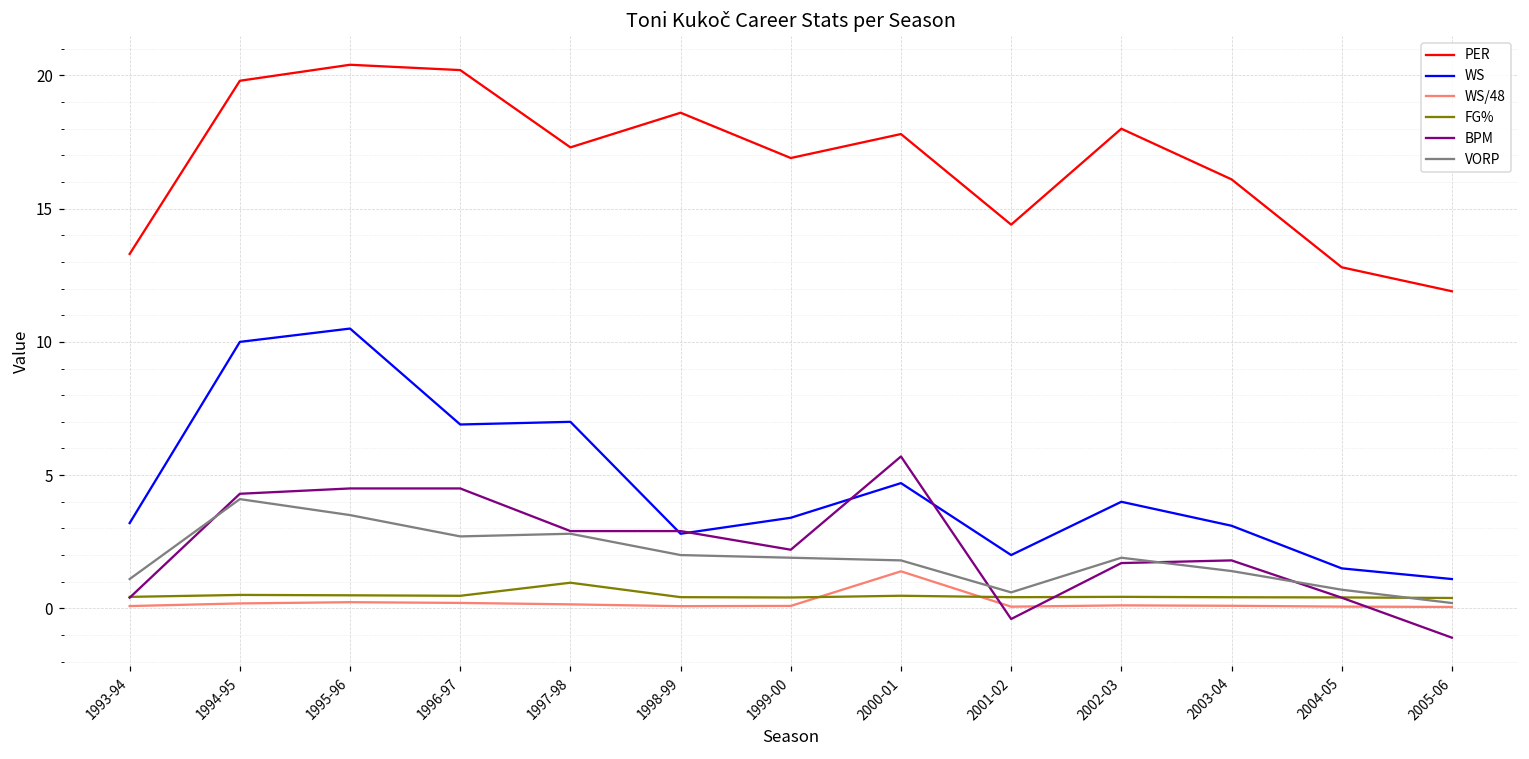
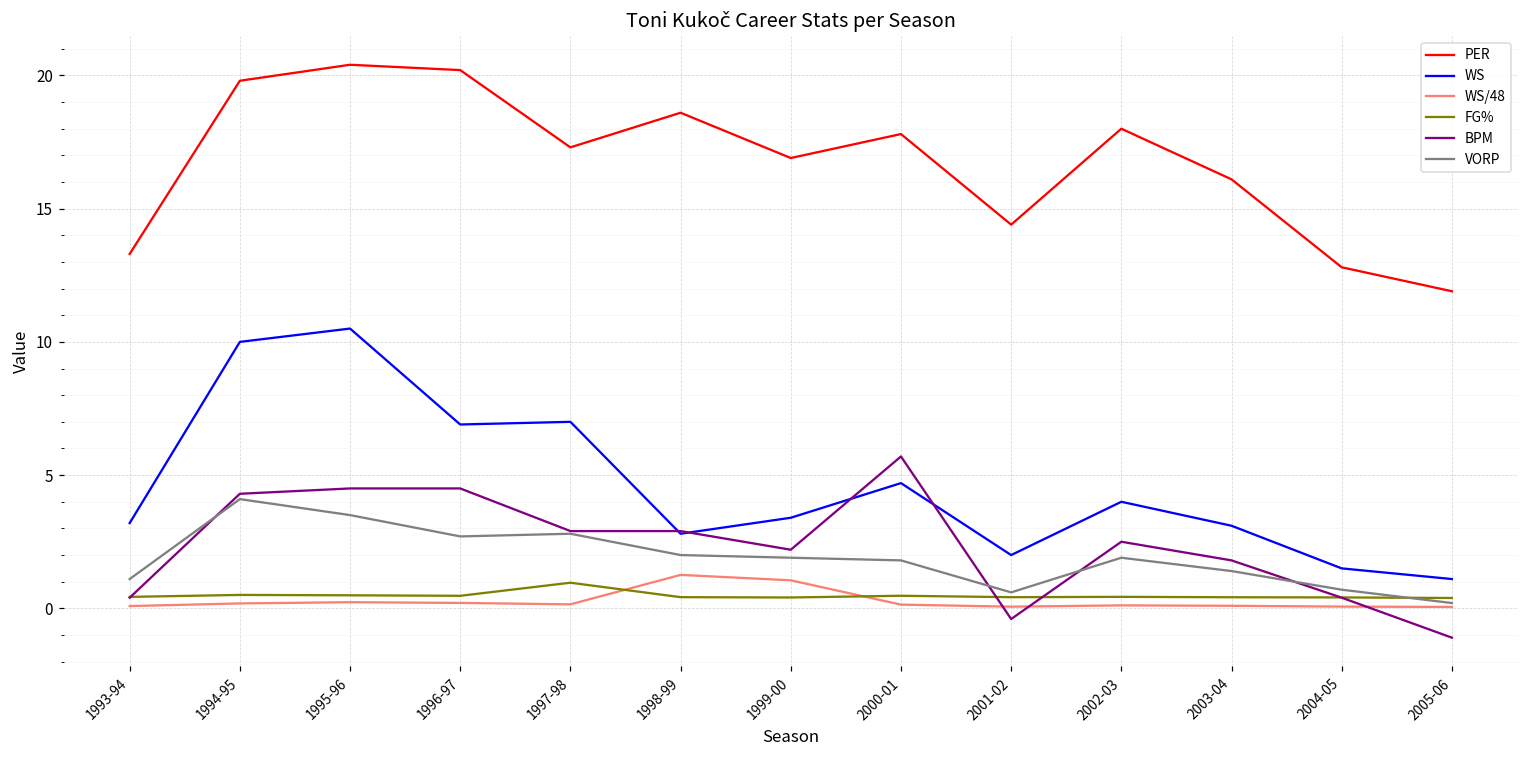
WS/48, 1998-99: 0.1 -> 1.3
WS/48, 1999-00: 0.1 -> 1.1
WS/48, 2000-01: 1.4 -> 0.1
BPM, 2002-03: 1.7 -> 2.5
